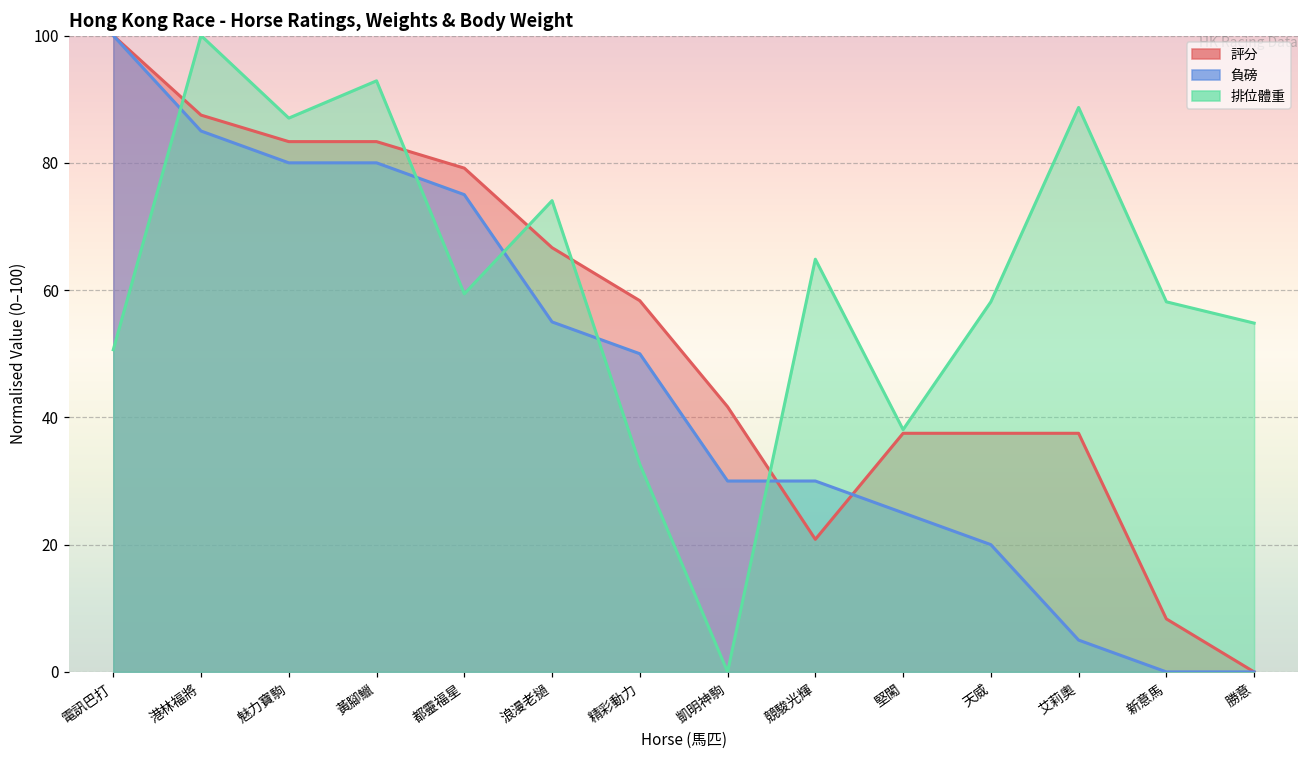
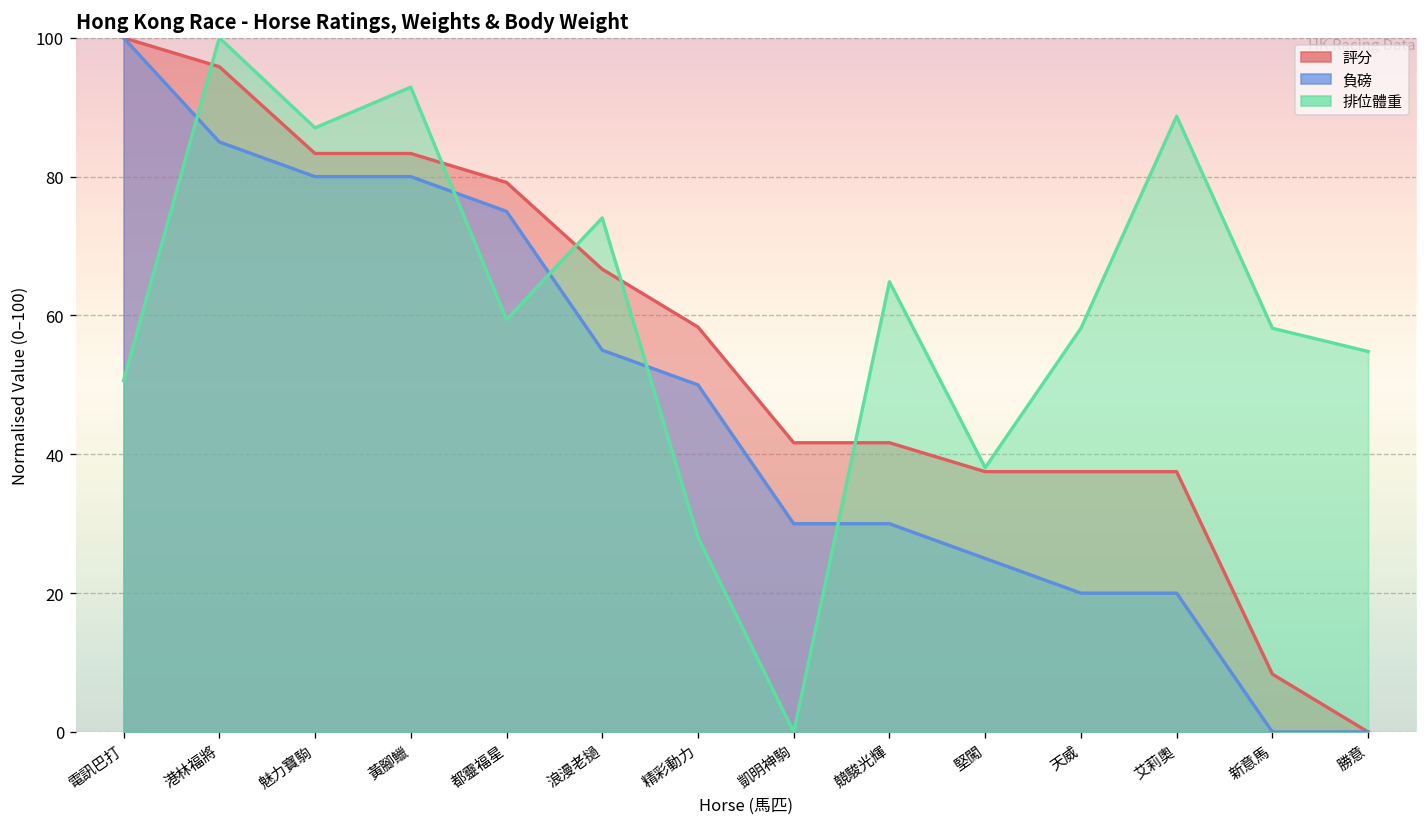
評分, 港林福將: 88 -> 96
排位體重, 精彩動力: 33 -> 28
評分, 競駿光輝: 21 -> 42
負磅, 艾莉奧: 5 -> 20
